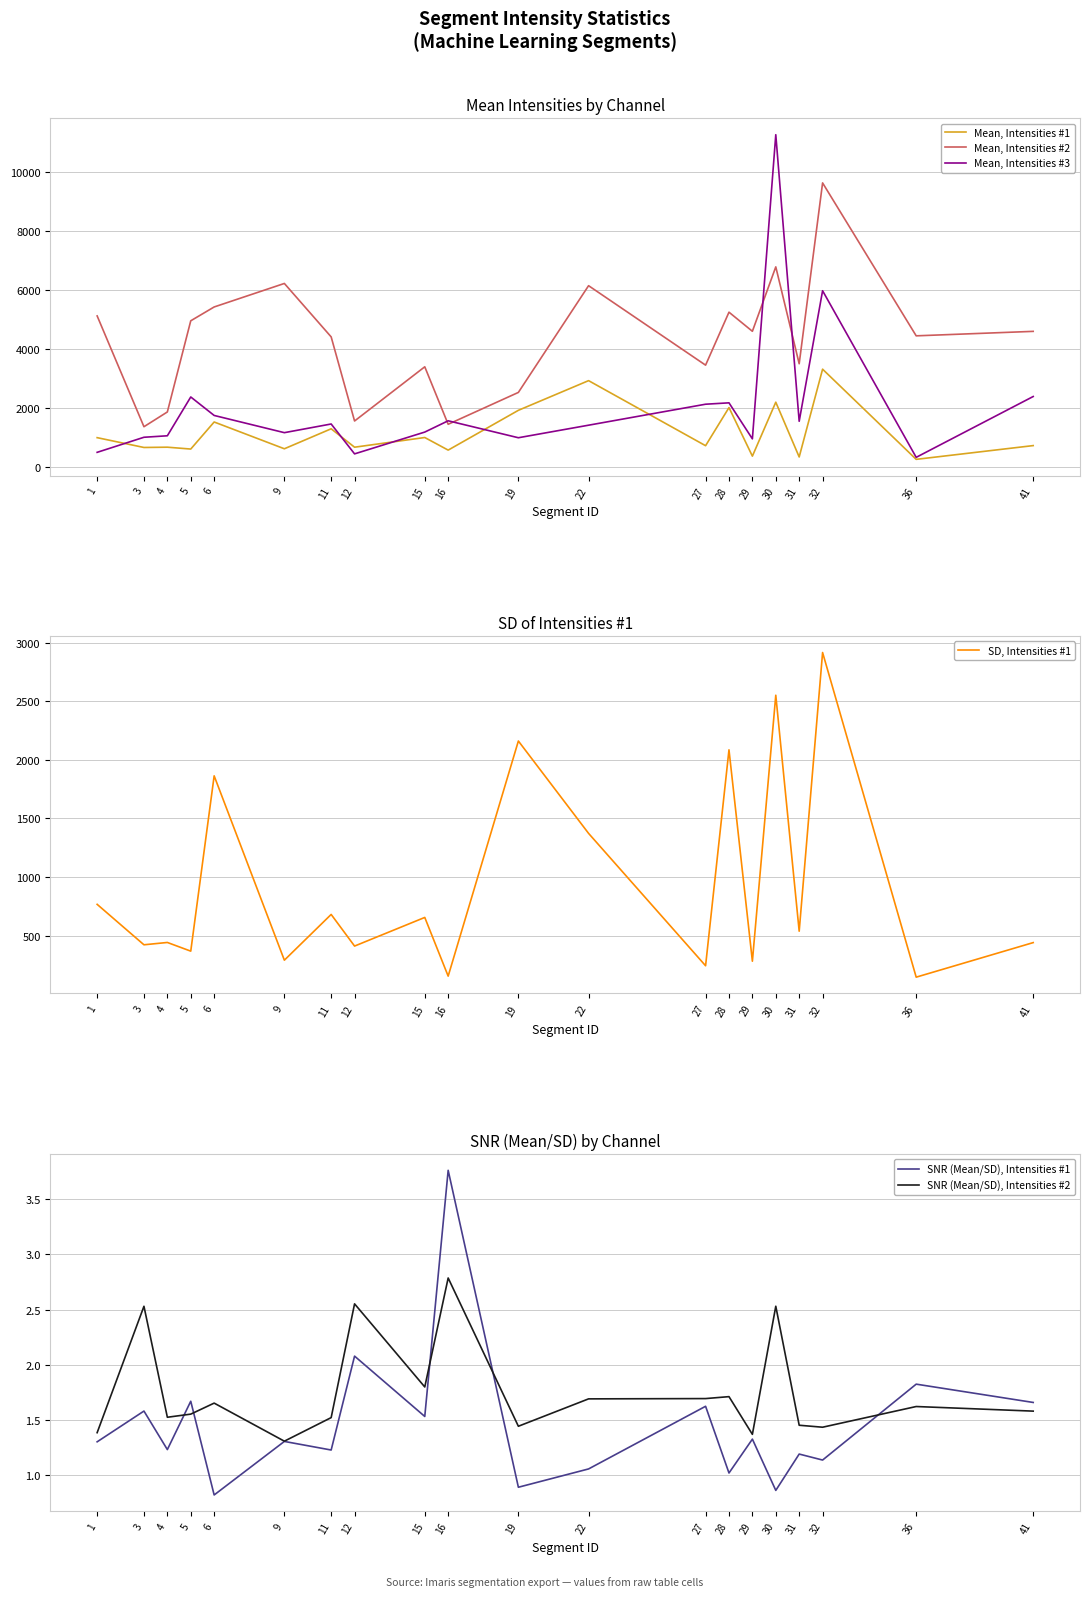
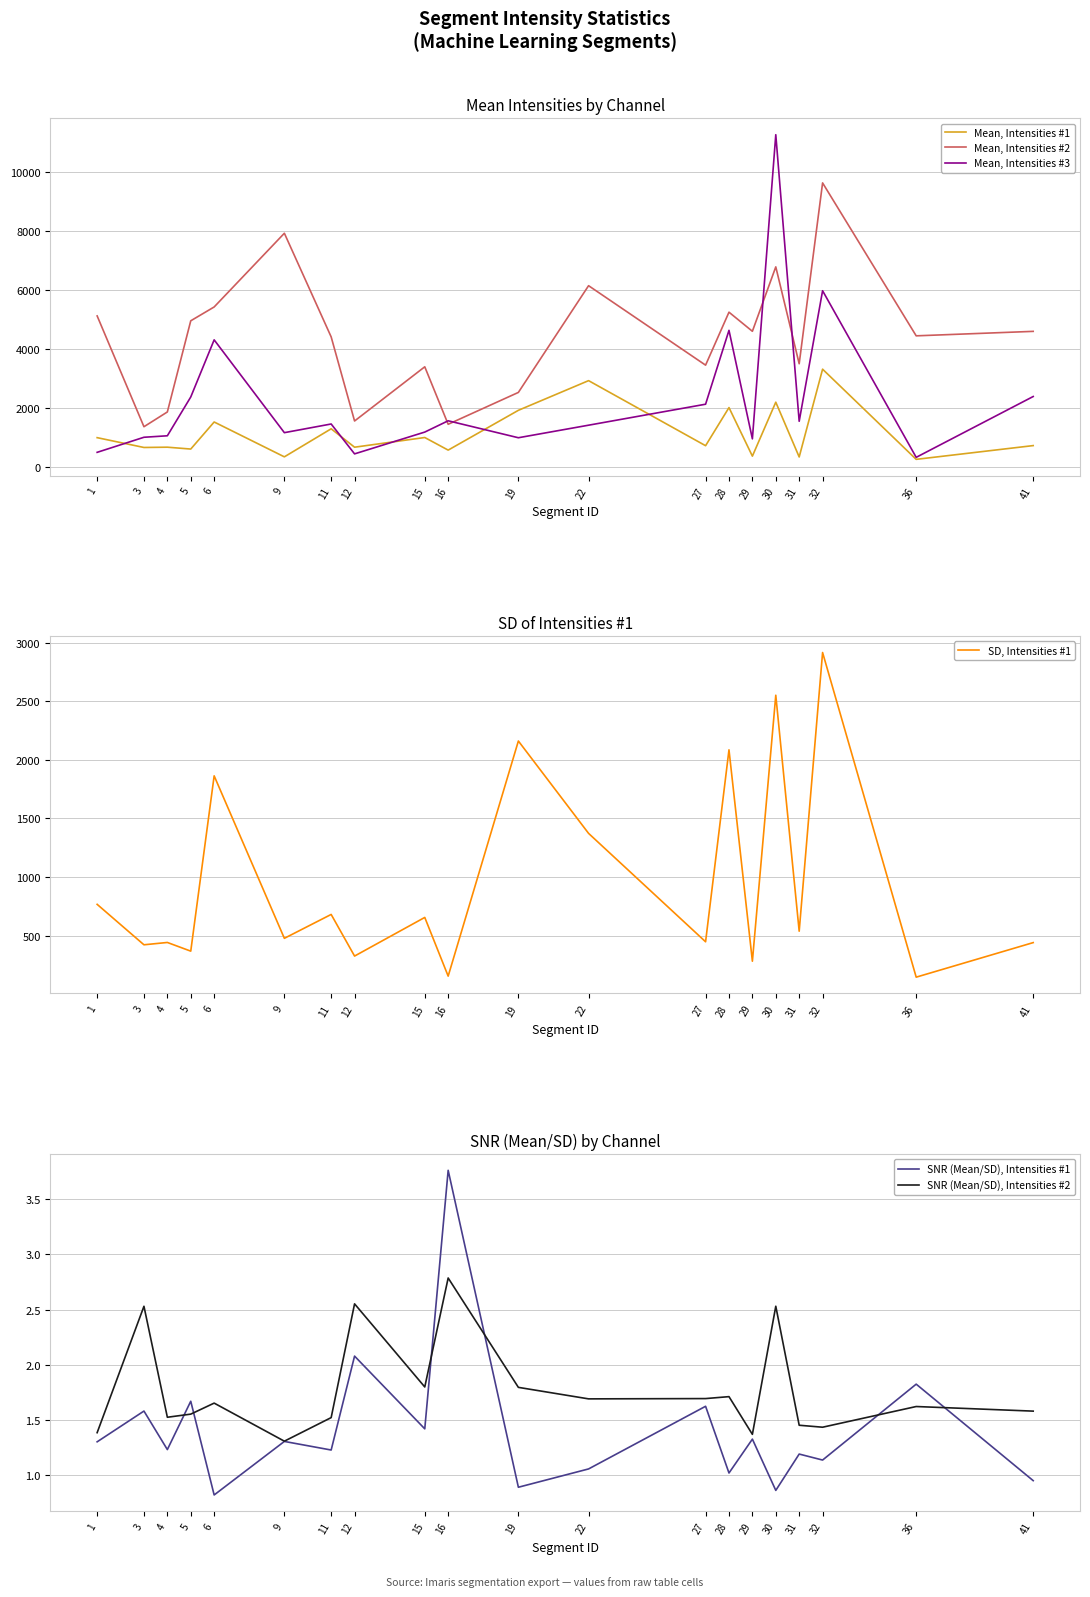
Mean Intensities by Channel, Mean, Intensities #3, 6: 1700 -> 4300
Mean Intensities by Channel, Mean, Intensities #1, 9: 600 -> 300
Mean Intensities by Channel, Mean, Intensities #2, 9: 6200 -> 7900
Mean Intensities by Channel, Mean, Intensities #3, 28: 2200 -> 4600
SD of Intensities #1, 9: 290 -> 480
SD of Intensities #1, 12: 410 -> 320
SD of Intensities #1, 27: 240 -> 450
SNR (Mean/SD) by Channel, SNR (Mean/SD), Intensities #1, 15: 1.53 -> 1.42
SNR (Mean/SD) by Channel, SNR (Mean/SD), Intensities #2, 19: 1.44 -> 1.79
SNR (Mean/SD) by Channel, SNR (Mean/SD), Intensities #1, 41: 1.66 -> 0.95
